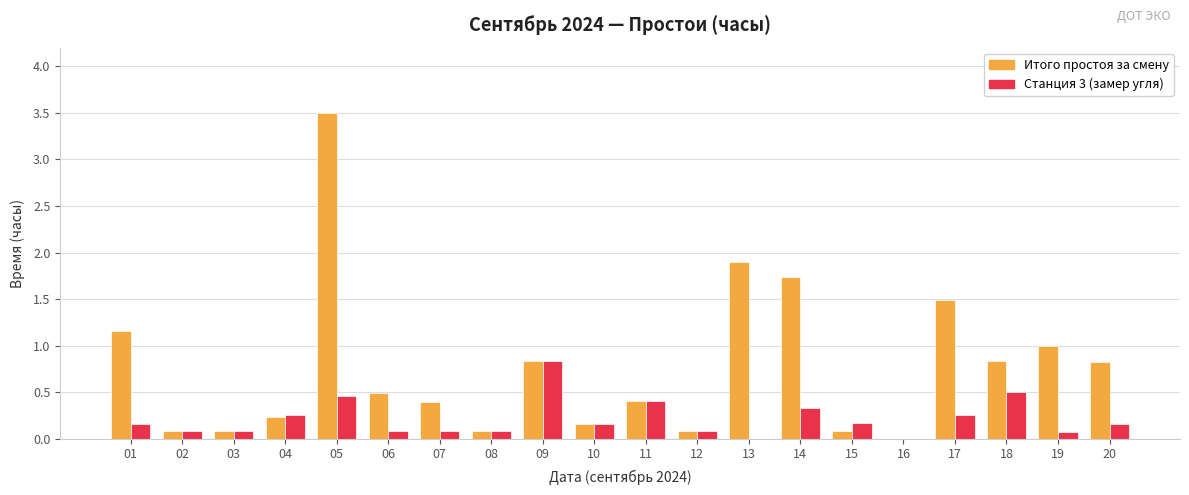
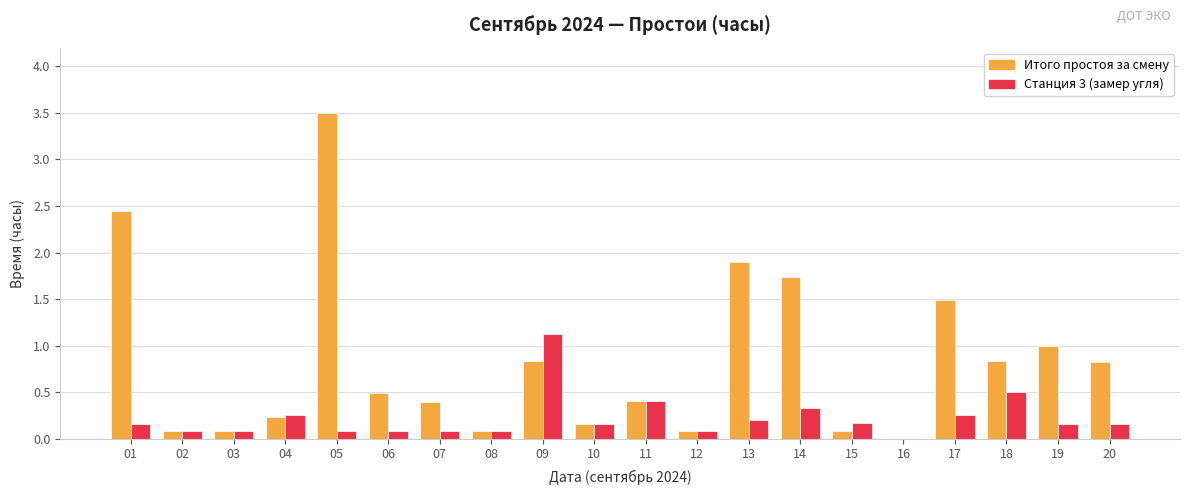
Итого простоя за смену, 01: 1.2 -> 2.5
Станция 3 (замер угля), 05: 0.5 -> 0.1
Станция 3 (замер угля), 09: 0.8 -> 1.1
Станция 3 (замер угля), 13: 0.0 -> 0.2
Станция 3 (замер угля), 19: 0.1 -> 0.2
